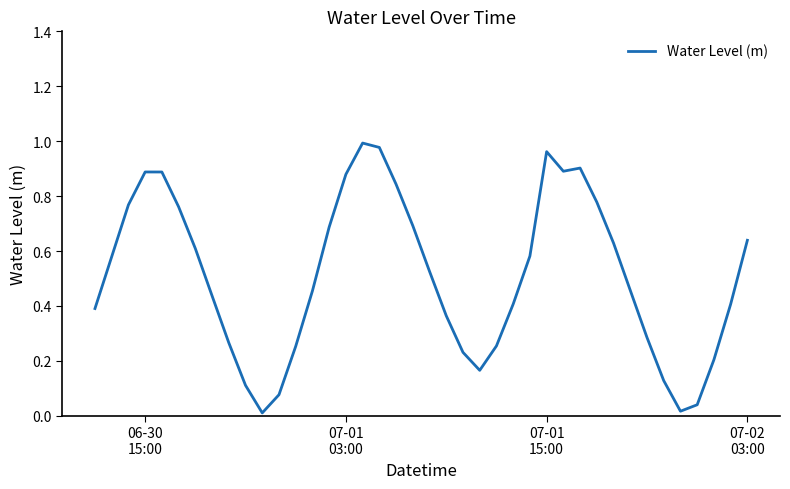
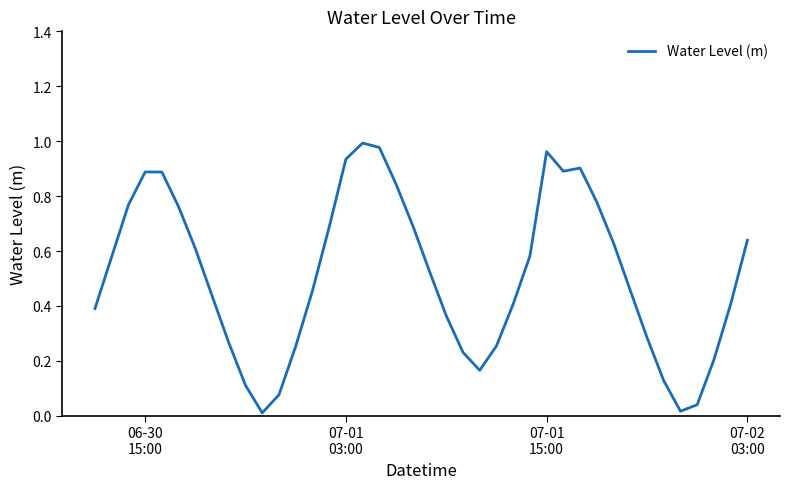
07-01 03:00: 0.88 -> 0.93
